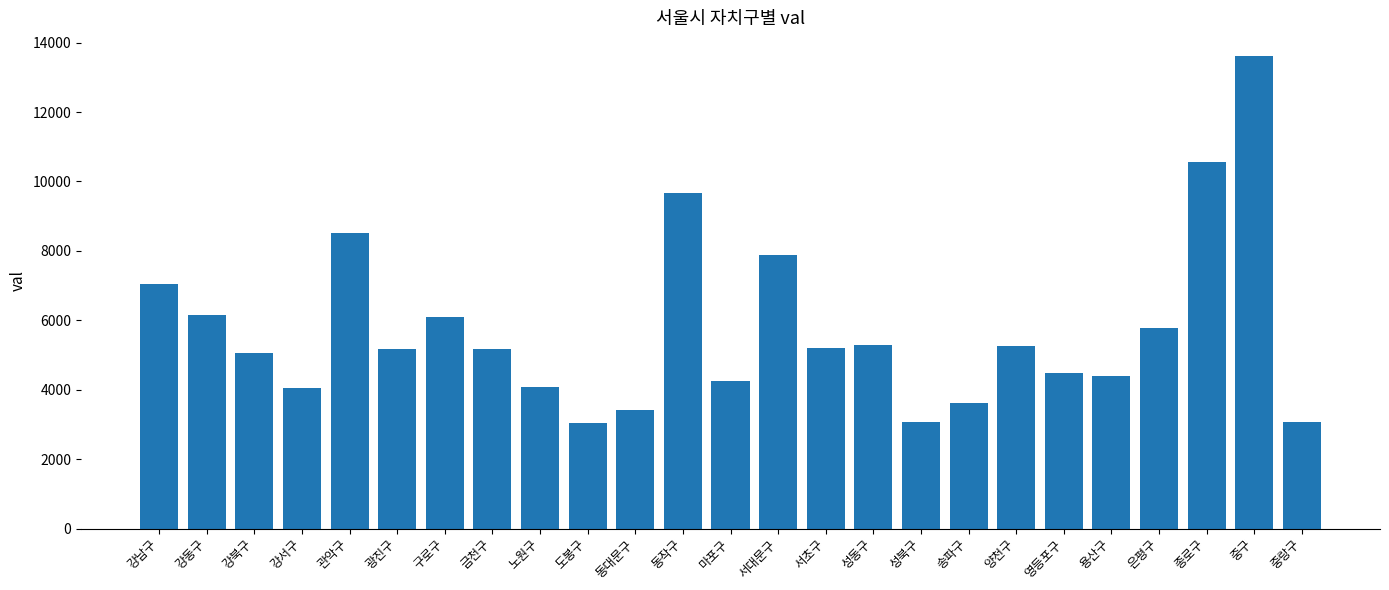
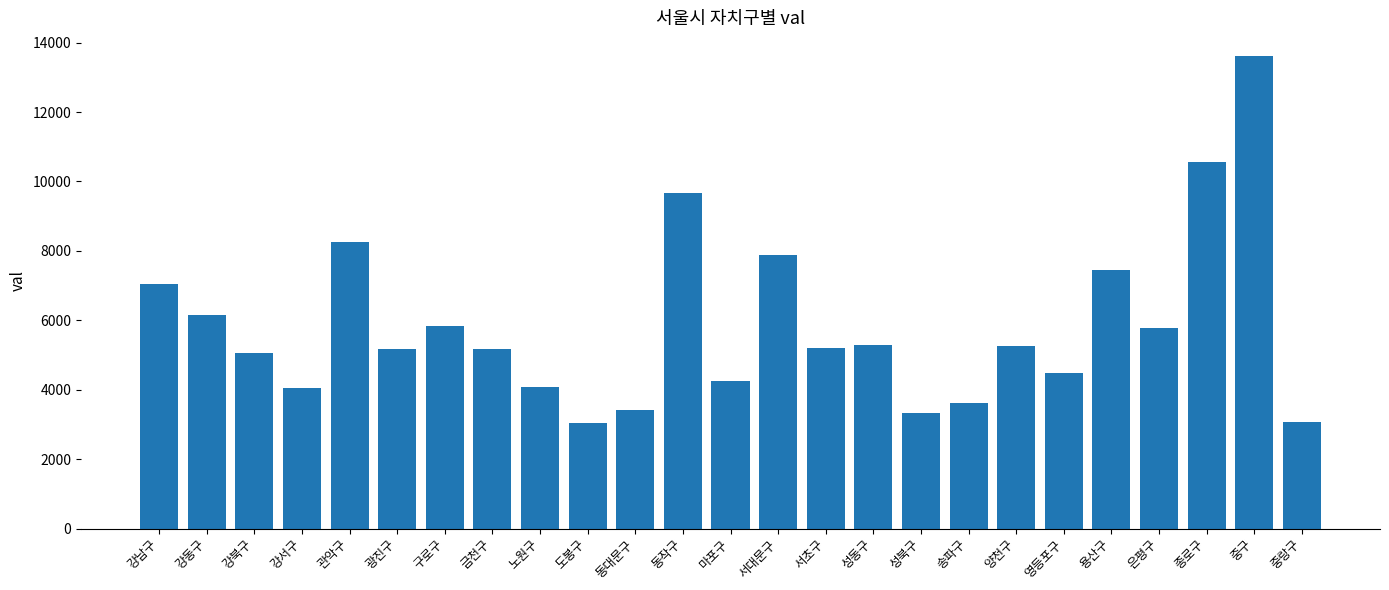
관악구: 8500 -> 8300
구로구: 6100 -> 5800
성북구: 3100 -> 3300
용산구: 4400 -> 7500
